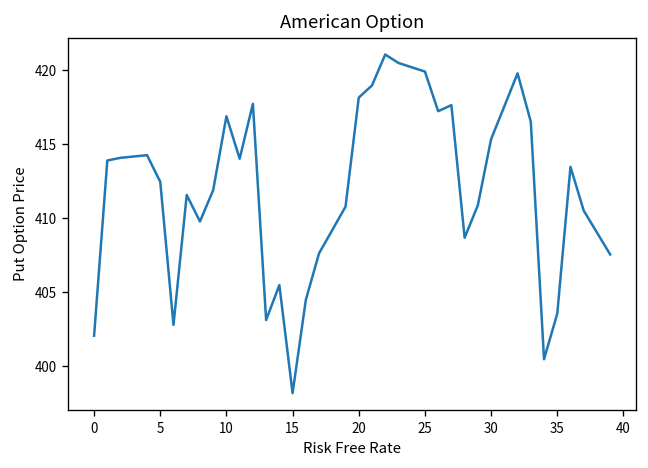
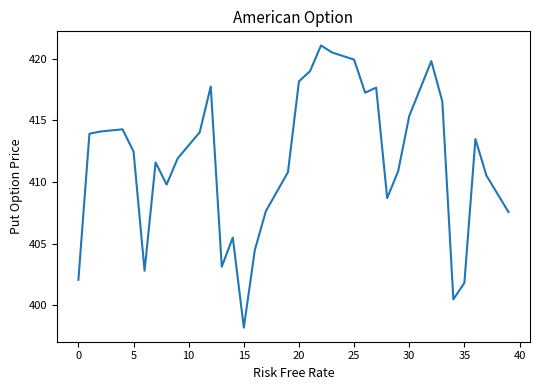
10: 416.9 -> 413.0
35: 403.6 -> 401.8
